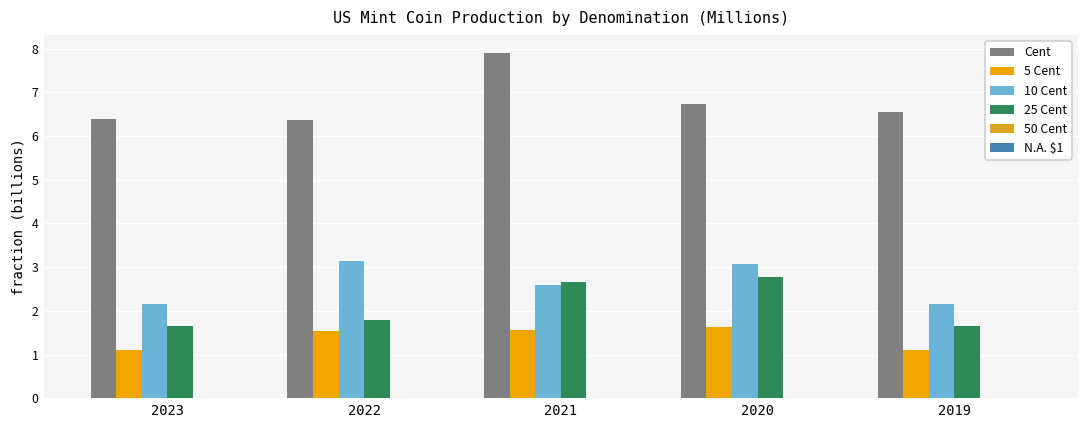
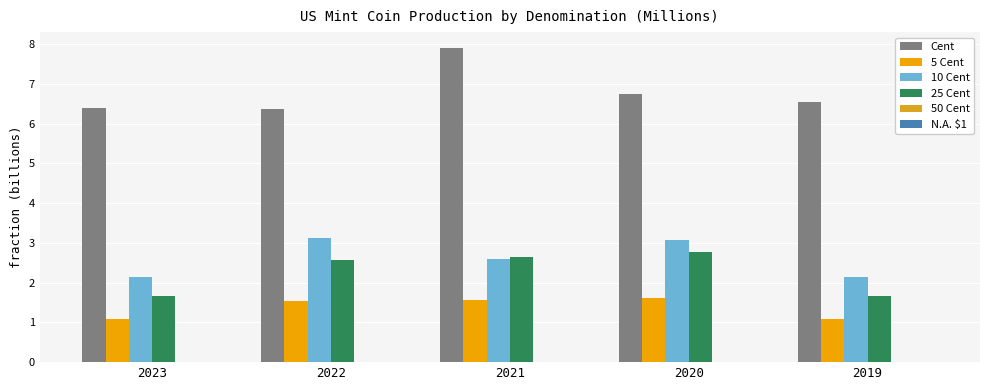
25 Cent, 2022: 1.8 -> 2.6
